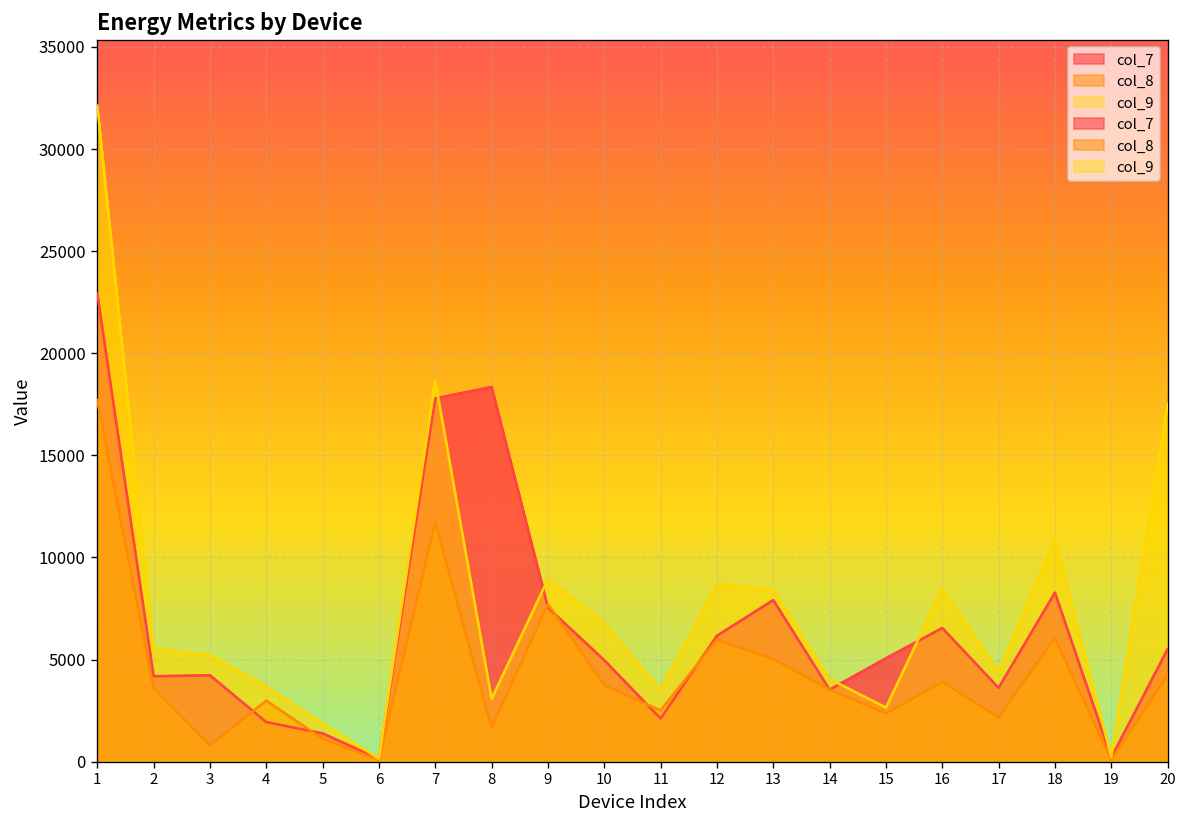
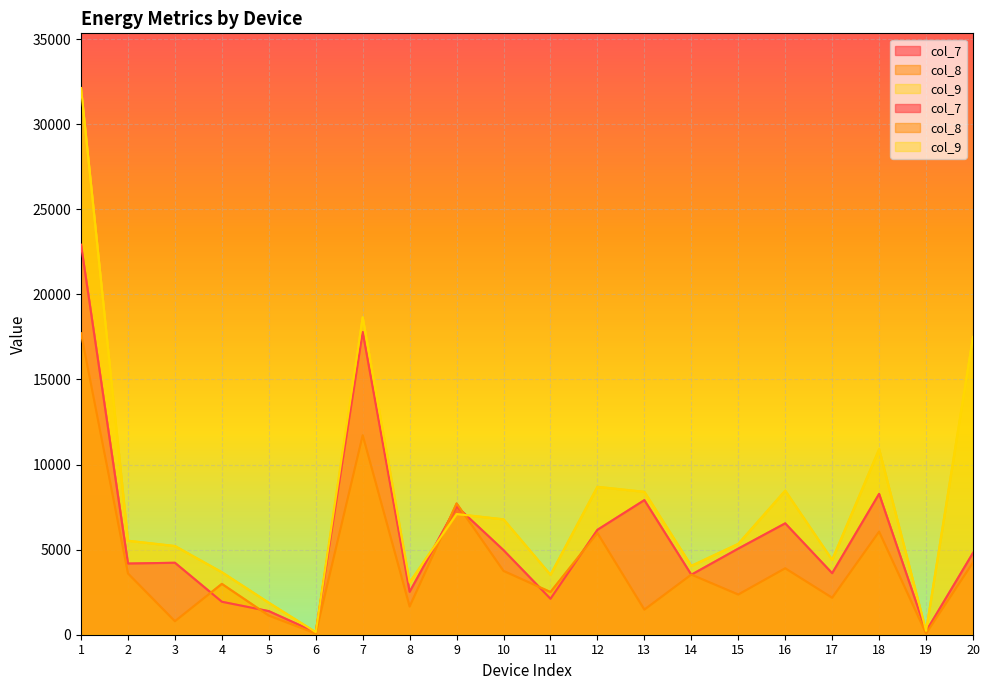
col_7, 8: 18300 -> 2500
col_9, 9: 8900 -> 7100
col_8, 13: 5000 -> 1500
col_9, 15: 2600 -> 5300
col_7, 20: 5500 -> 4800
